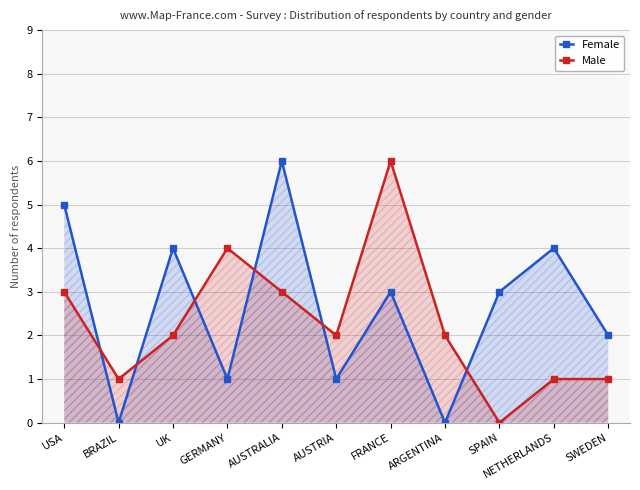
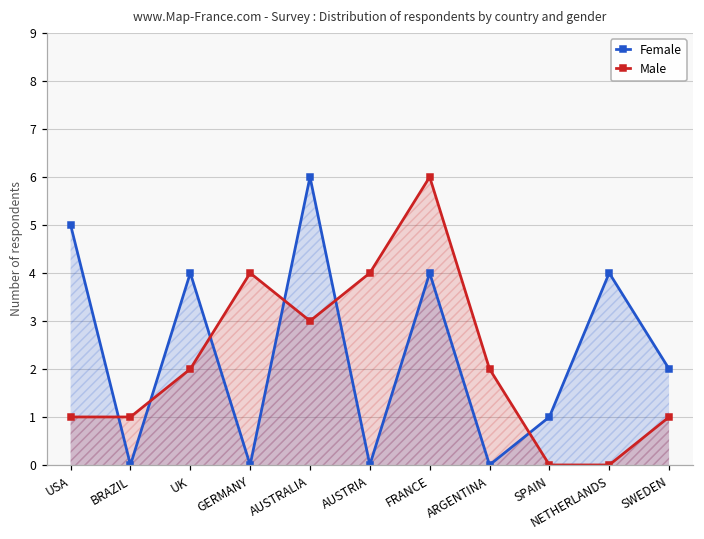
Male, USA: 3 -> 1
Female, GERMANY: 1 -> 0
Female, AUSTRIA: 1 -> 0
Male, AUSTRIA: 2 -> 4
Female, FRANCE: 3 -> 4
Female, SPAIN: 3 -> 1
Male, NETHERLANDS: 1 -> 0
